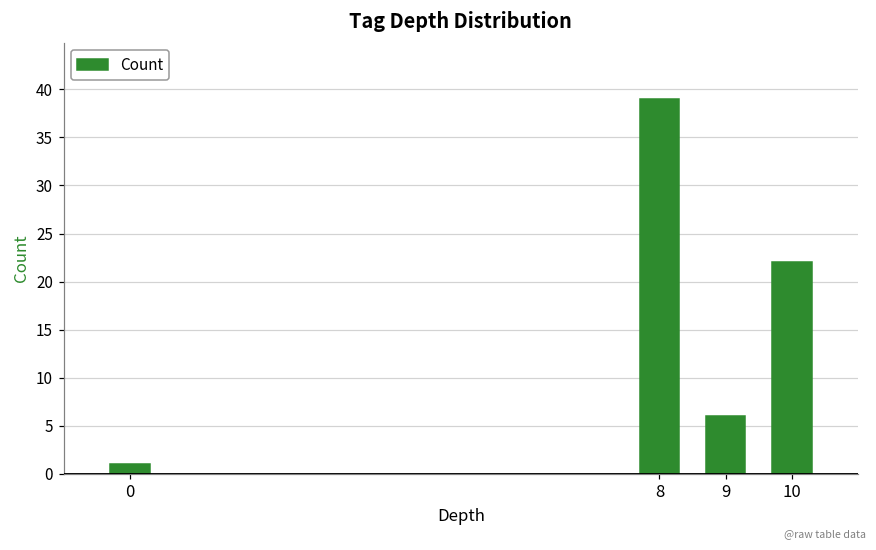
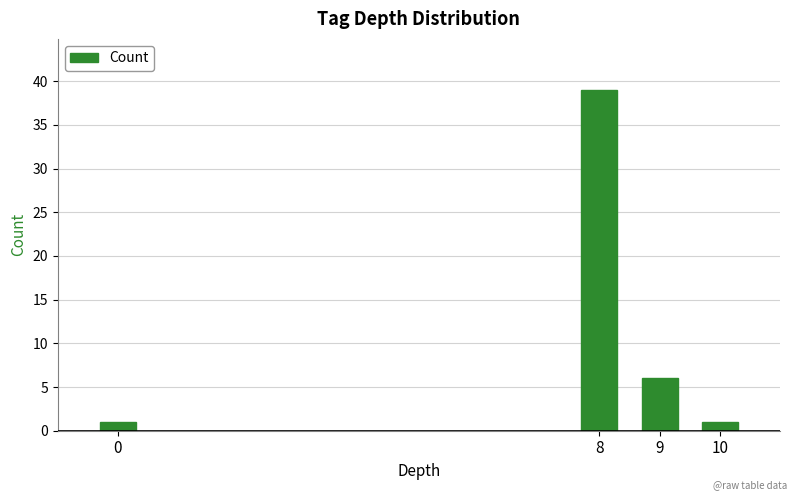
10: 22 -> 1
